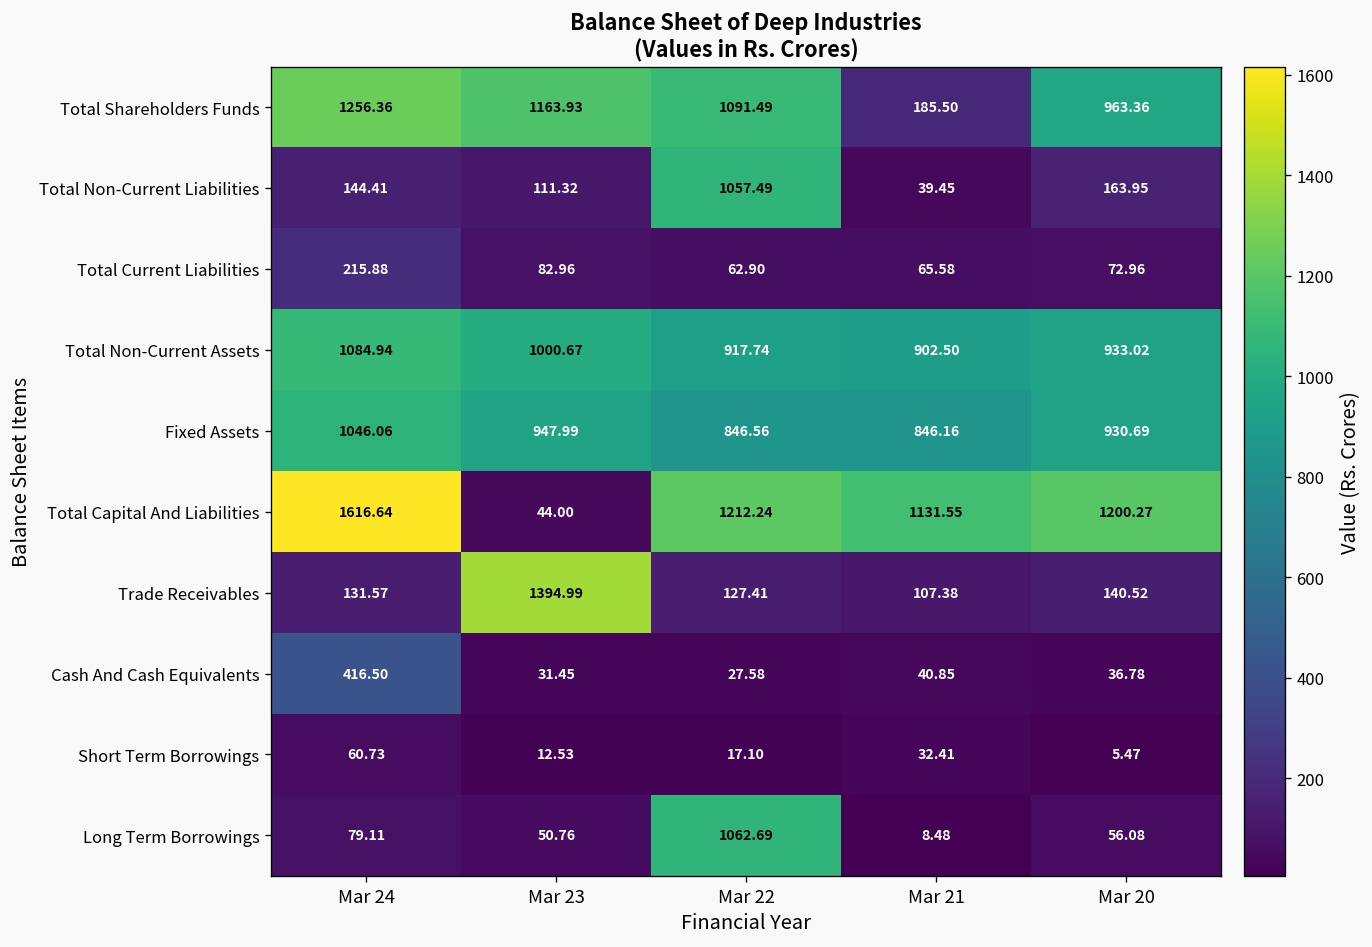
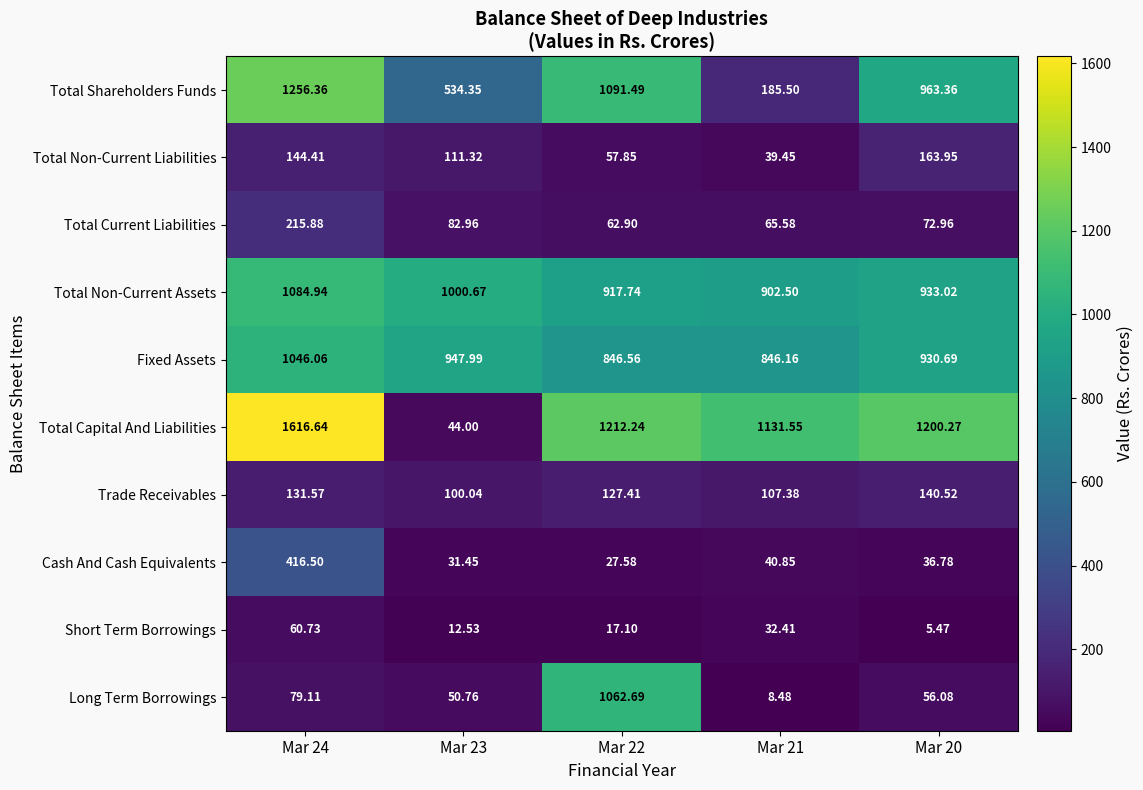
Total Shareholders Funds, Mar 23: 1163.93 -> 534.35
Total Non-Current Liabilities, Mar 22: 1057.49 -> 57.85
Trade Receivables, Mar 23: 1394.99 -> 100.04
